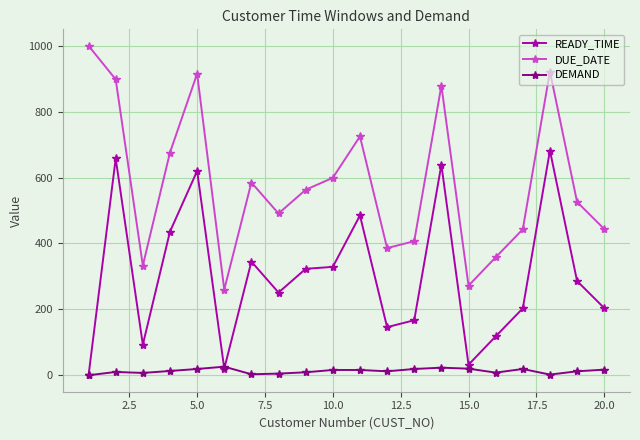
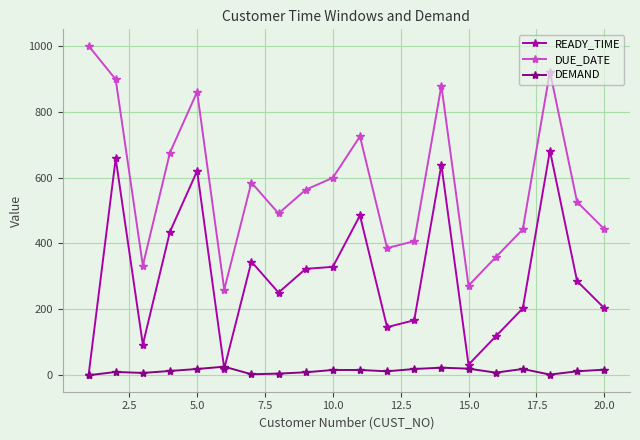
DUE_DATE, 5.0: 920 -> 860
